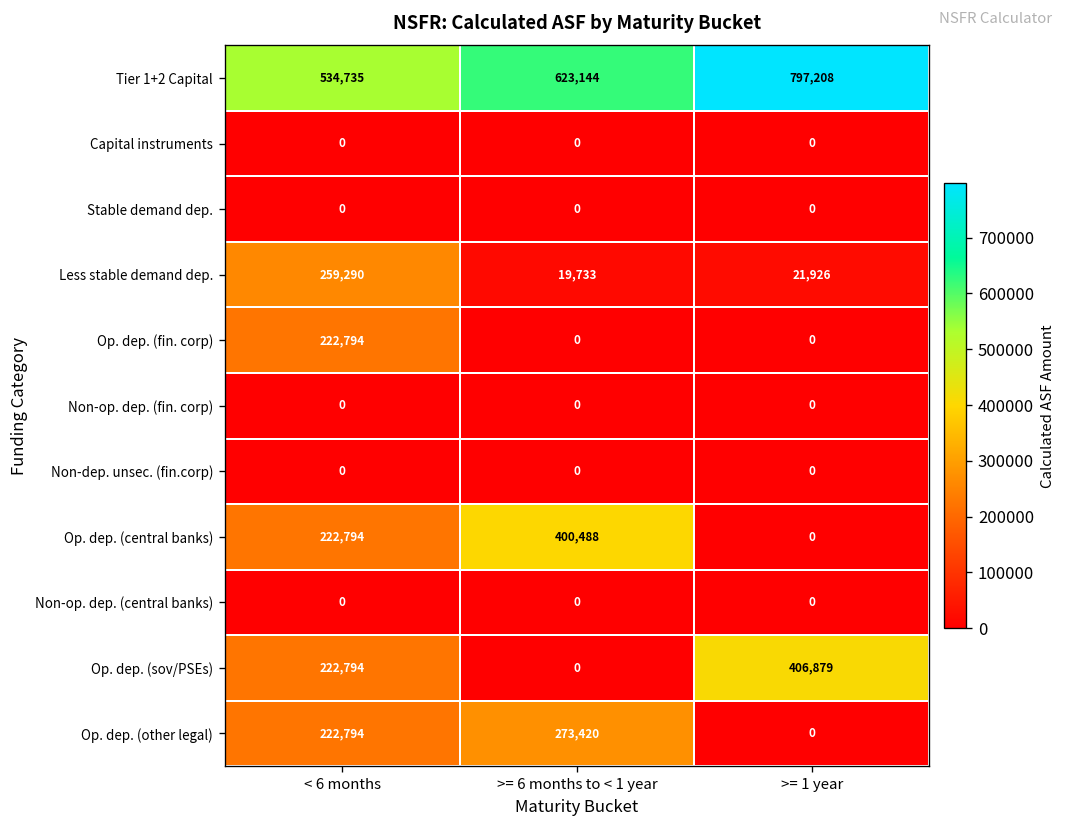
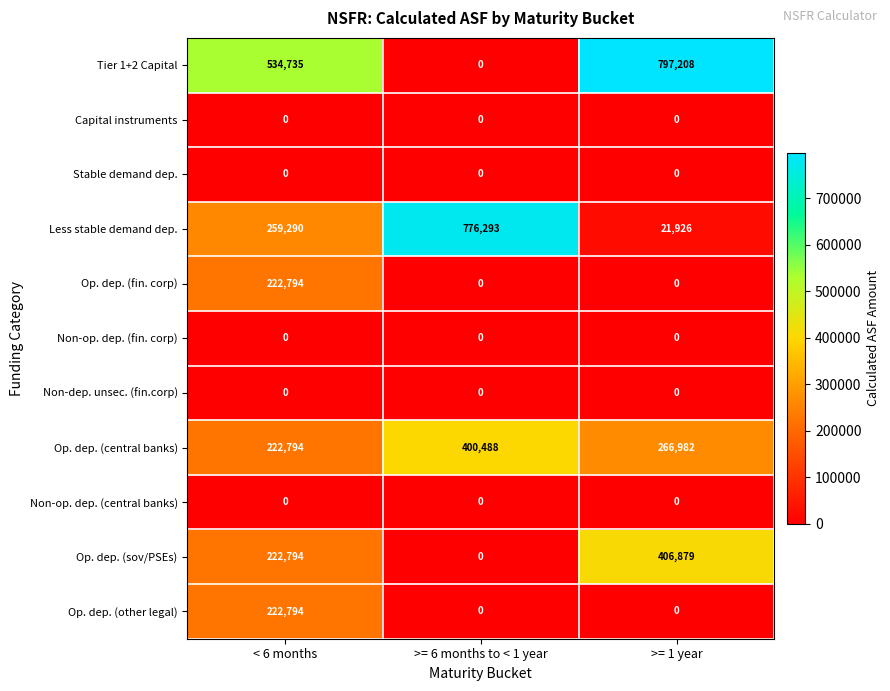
Tier 1+2 Capital, >= 6 months to < 1 year: 623,144 -> 0
Less stable demand dep., >= 6 months to < 1 year: 19,733 -> 776,293
Op. dep. (central banks), >= 1 year: 0 -> 266,982
Op. dep. (other legal), >= 6 months to < 1 year: 273,420 -> 0
